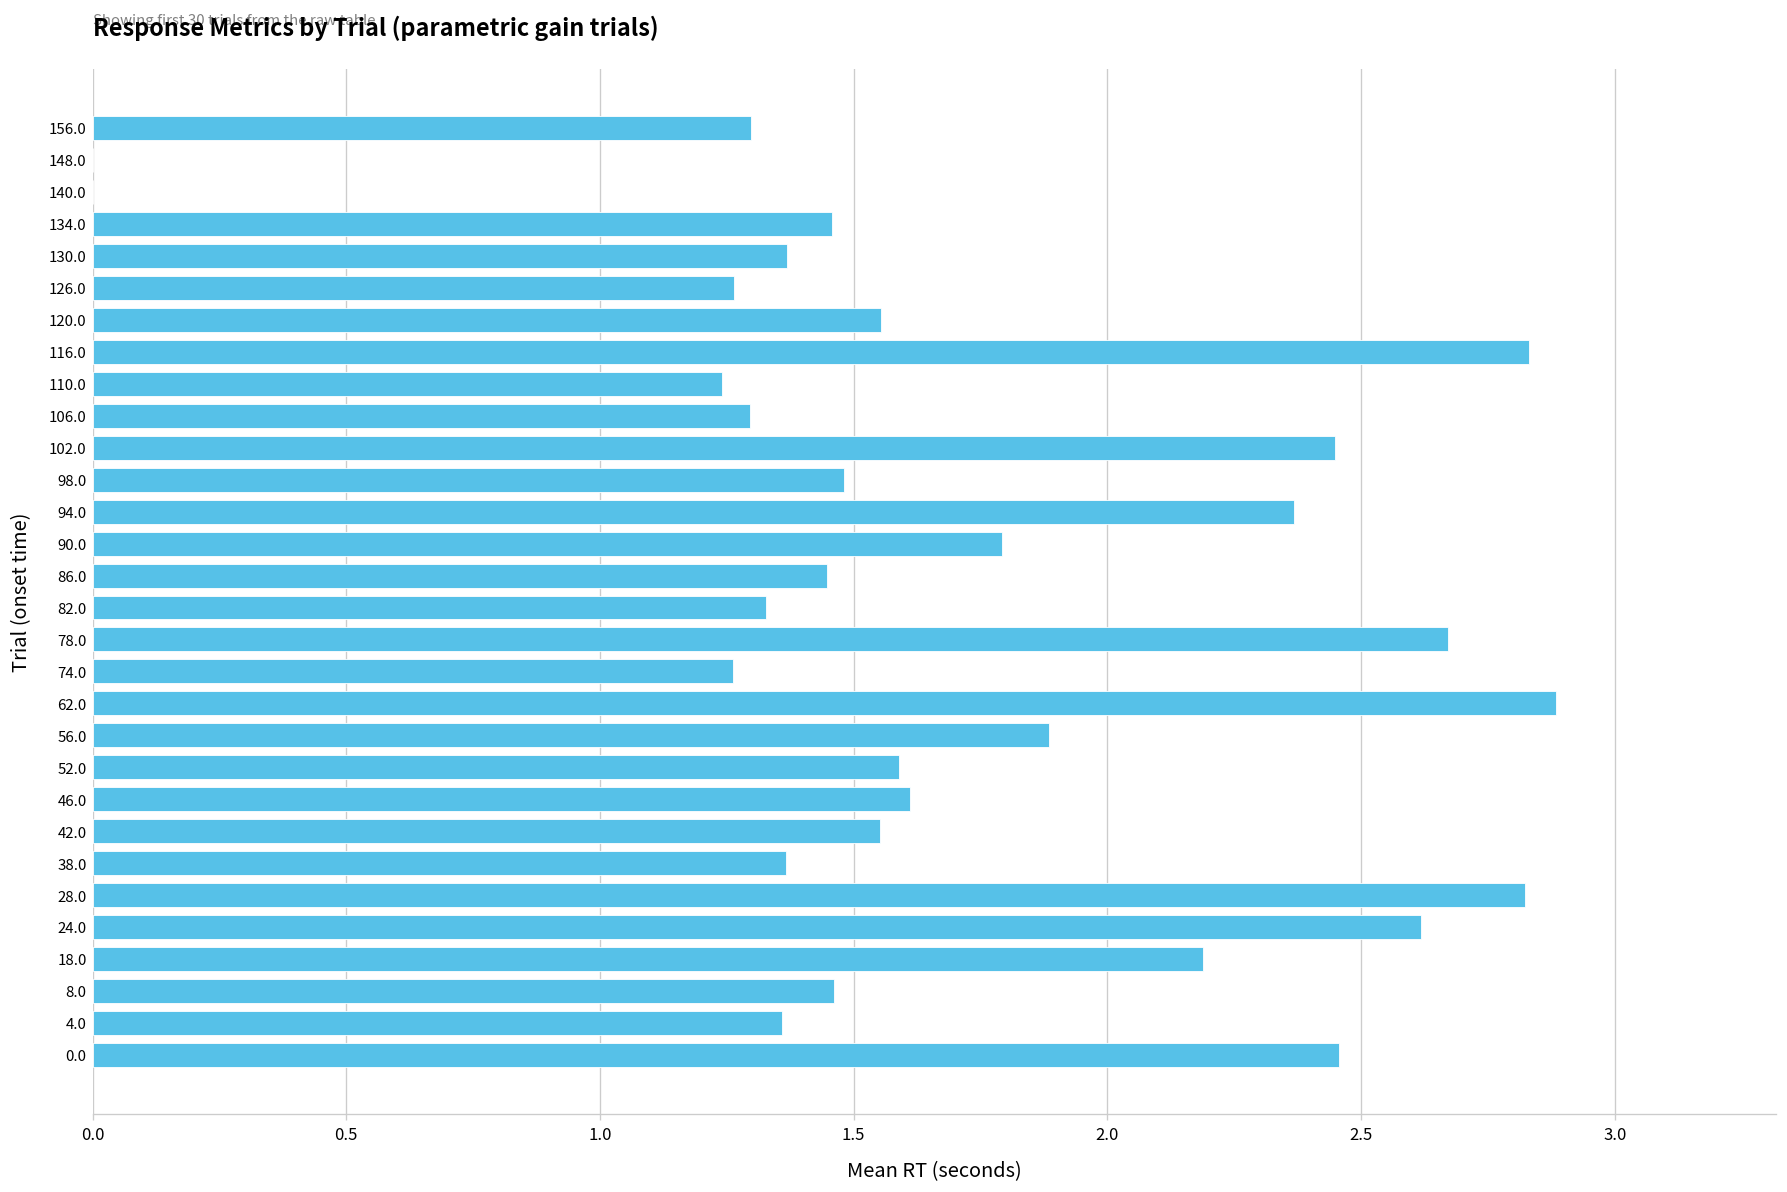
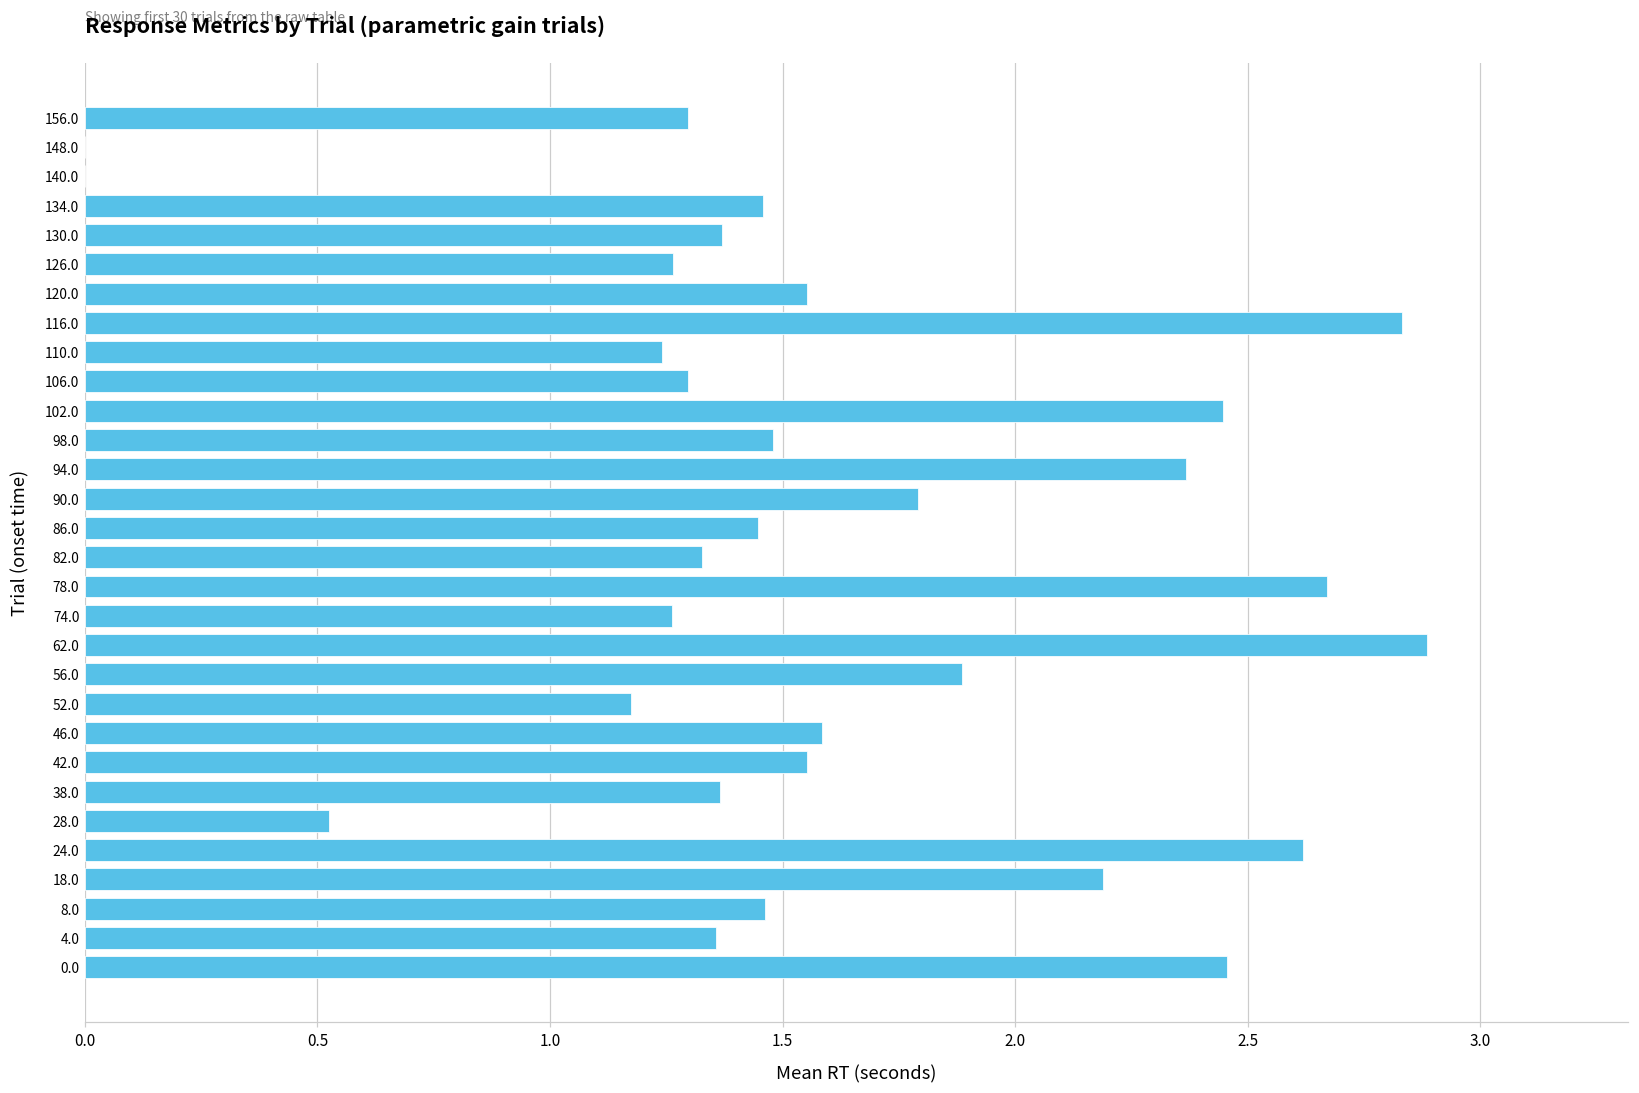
52.0: 1.59 -> 1.17
46.0: 1.61 -> 1.59
28.0: 2.82 -> 0.53
